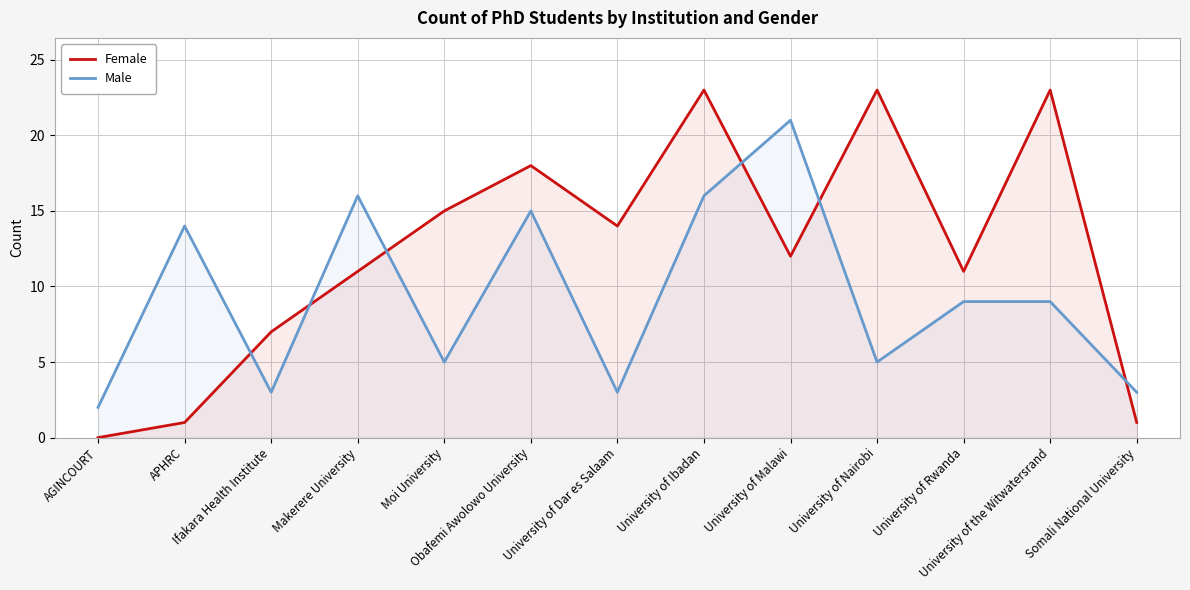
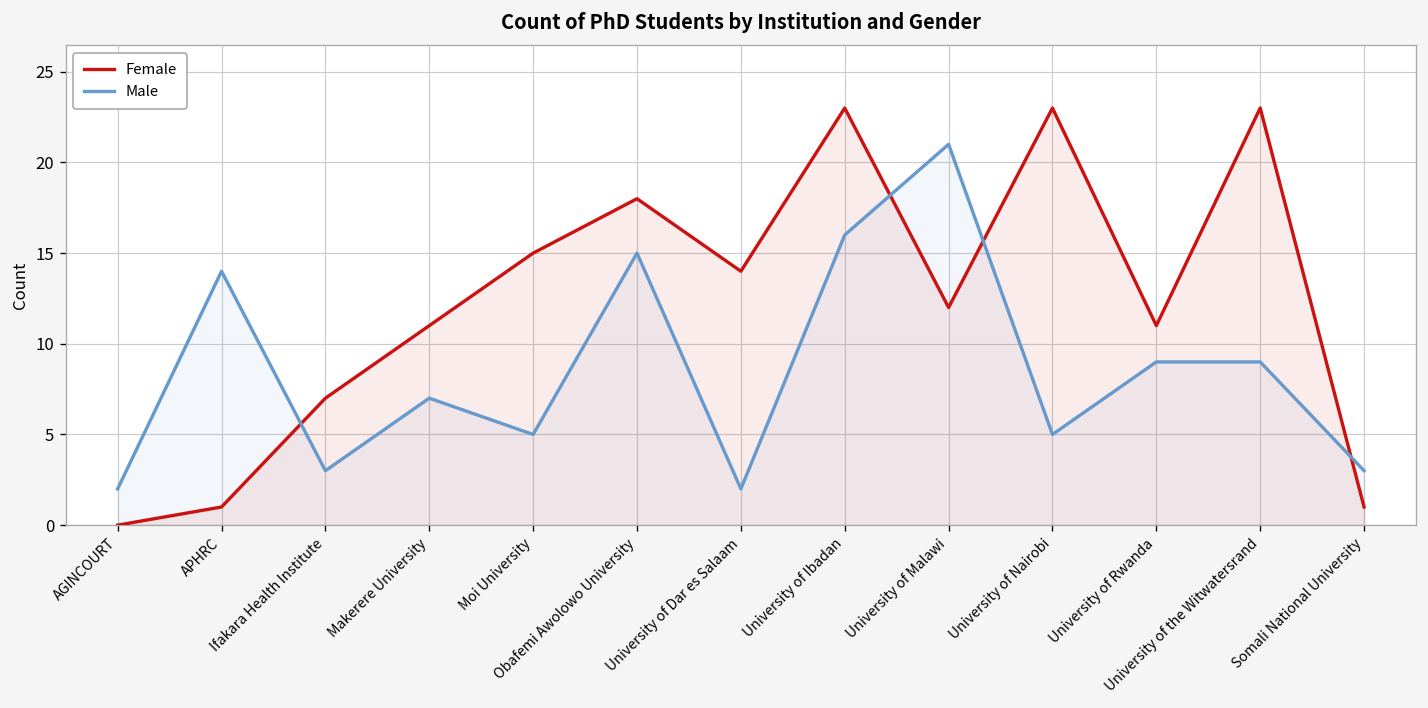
Male, Makerere University: 16 -> 7
Male, University of Dar es Salaam: 3 -> 2
